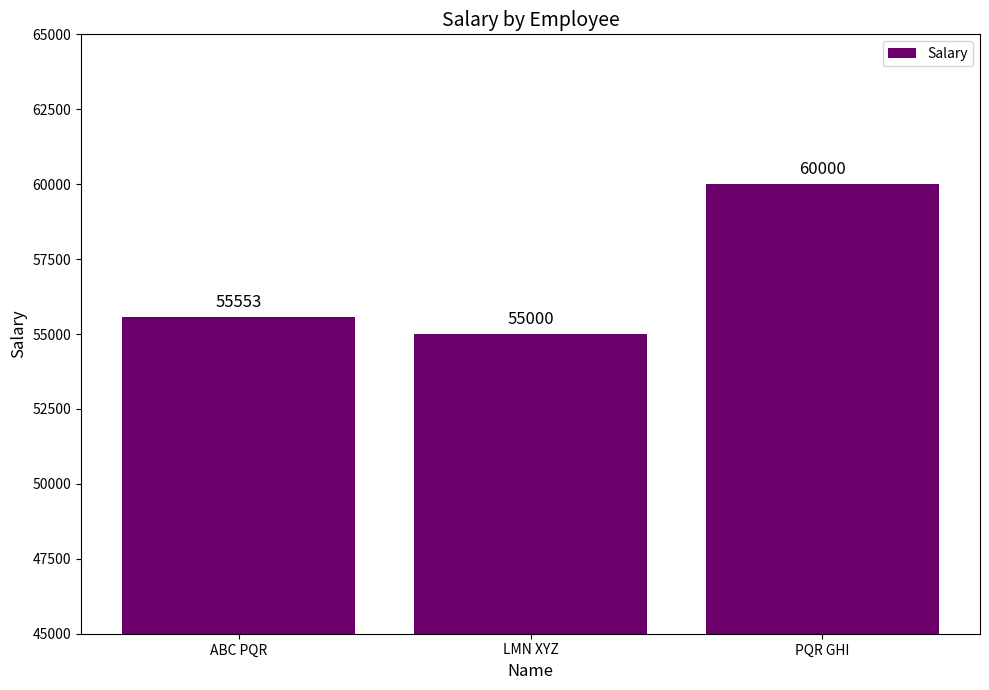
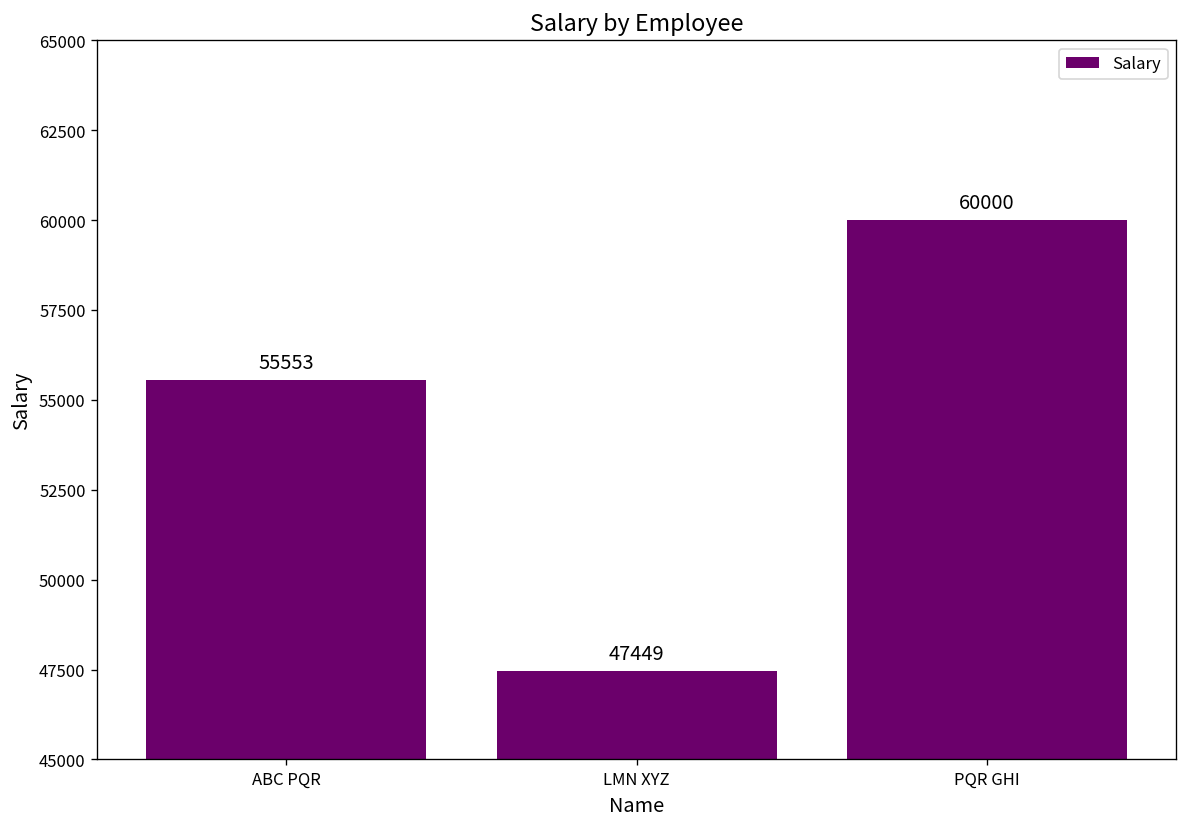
LMN XYZ: 55000 -> 47449
